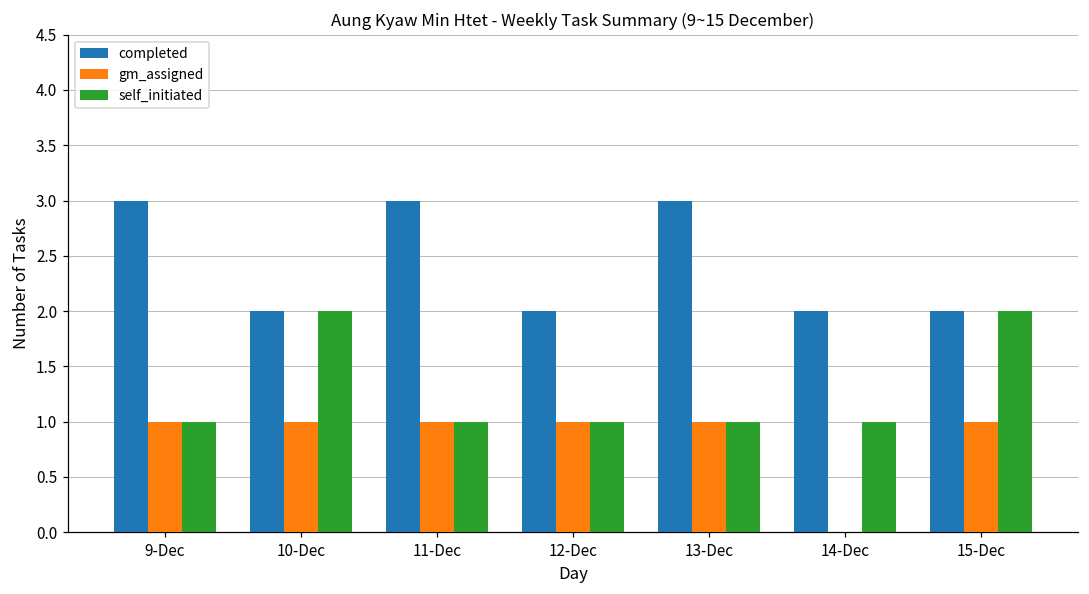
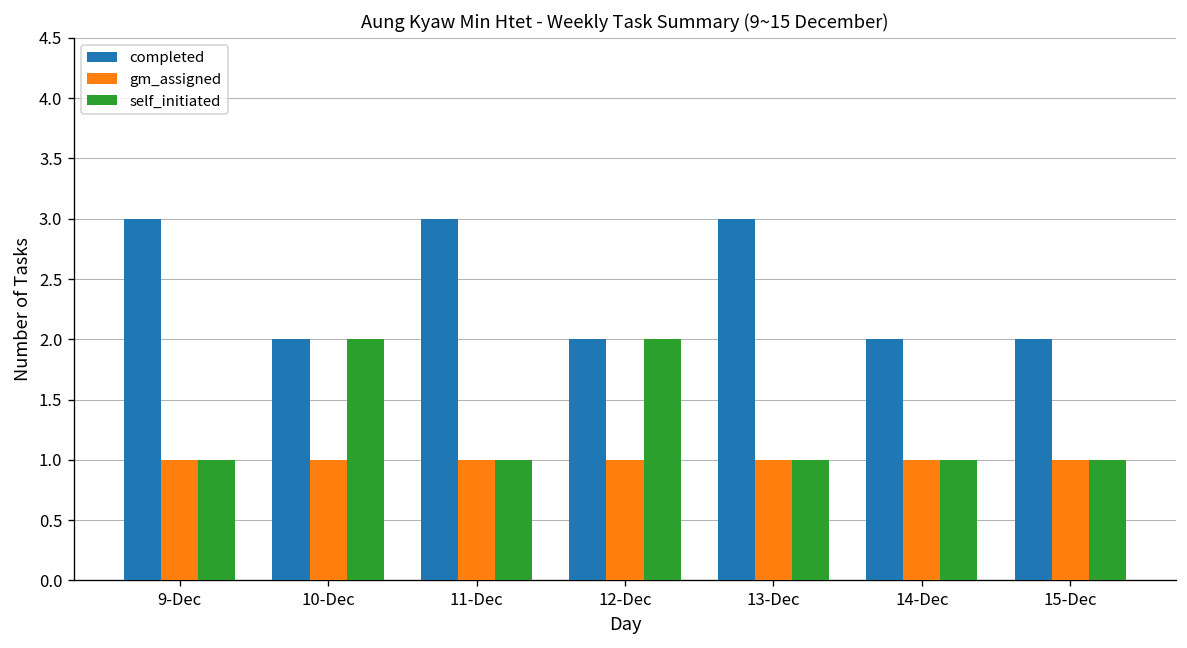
self_initiated, 12-Dec: 1 -> 2
gm_assigned, 14-Dec: 0 -> 1
self_initiated, 15-Dec: 2 -> 1
